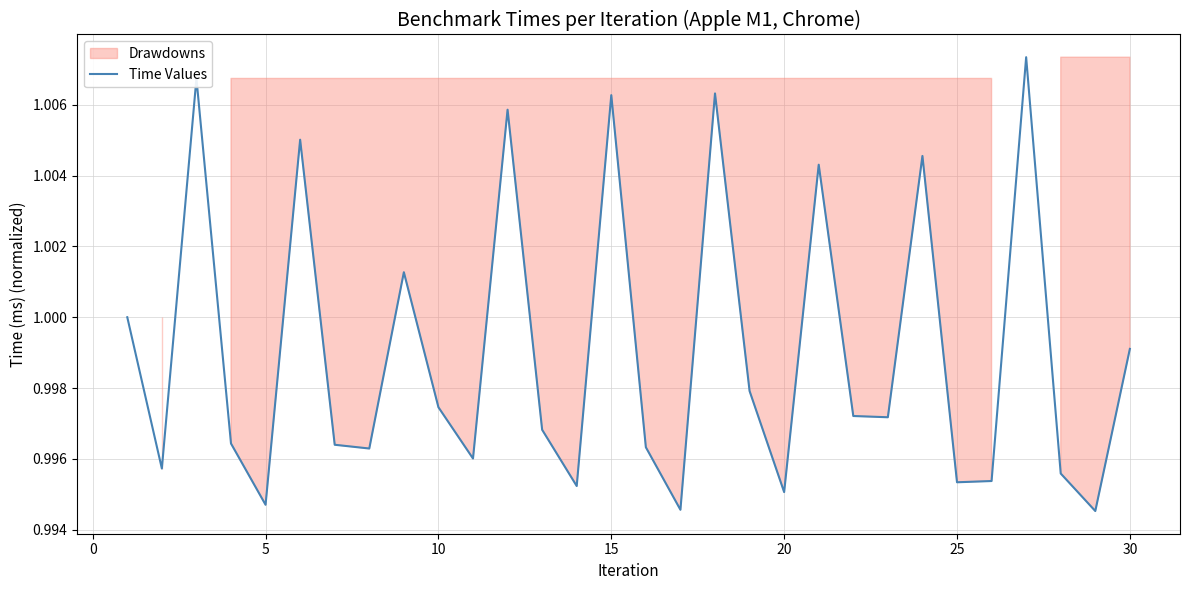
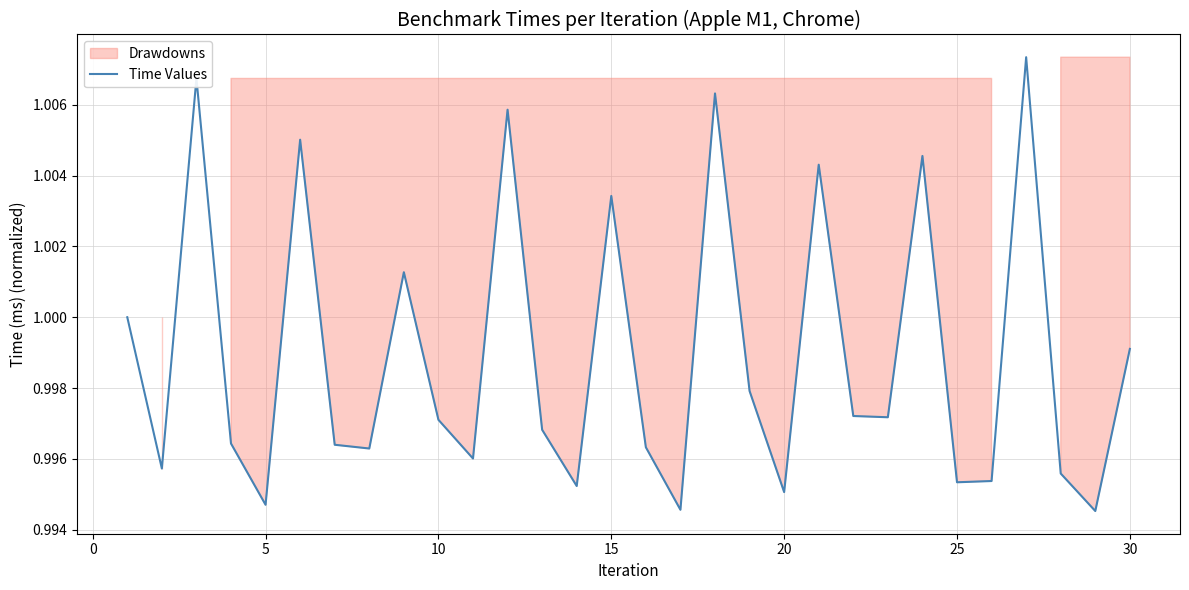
10: 0.9975 -> 0.9971
15: 1.0063 -> 1.0034
